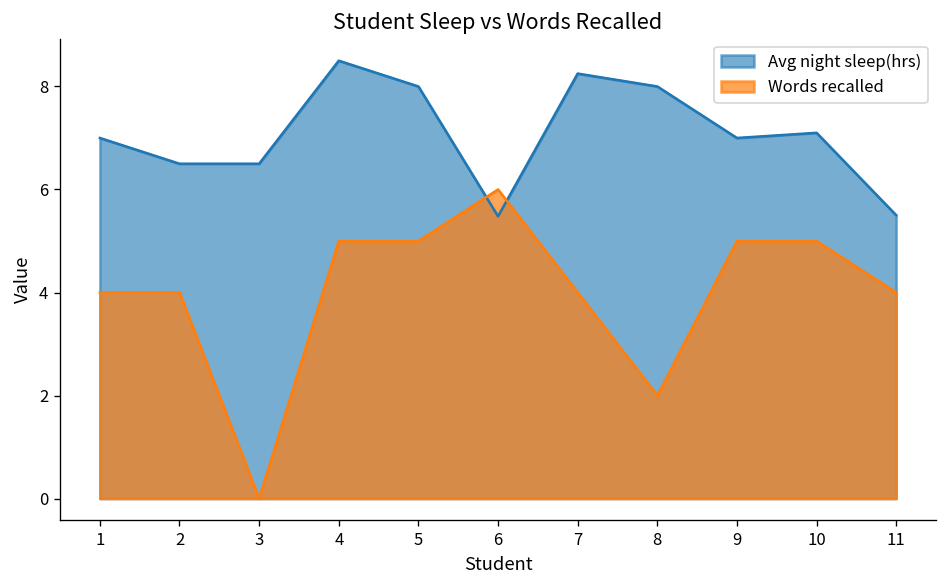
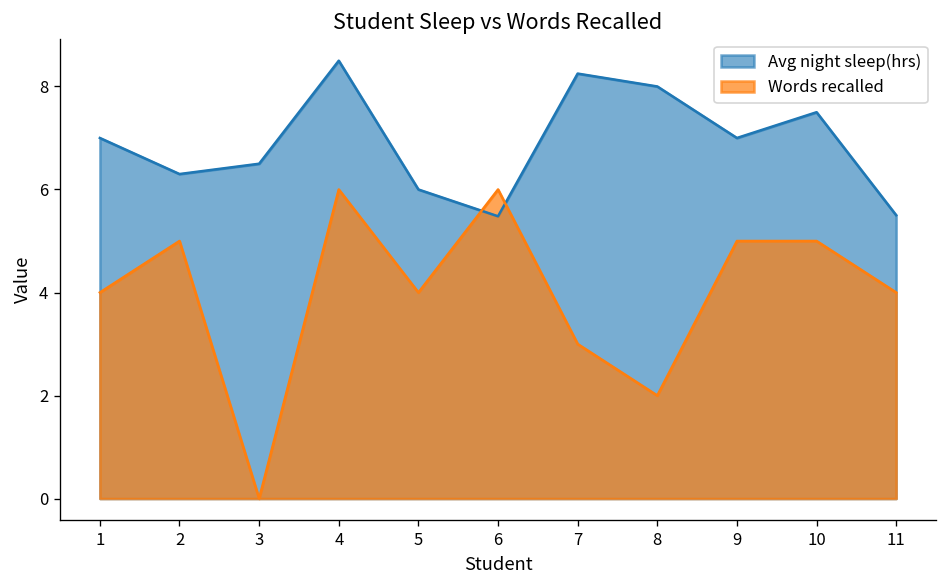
Avg night sleep(hrs), 2: 6.5 -> 6.3
Words recalled, 2: 4 -> 5
Words recalled, 4: 5 -> 6
Avg night sleep(hrs), 5: 8 -> 6
Words recalled, 5: 5 -> 4
Words recalled, 7: 4 -> 3
Avg night sleep(hrs), 10: 7.1 -> 7.5
